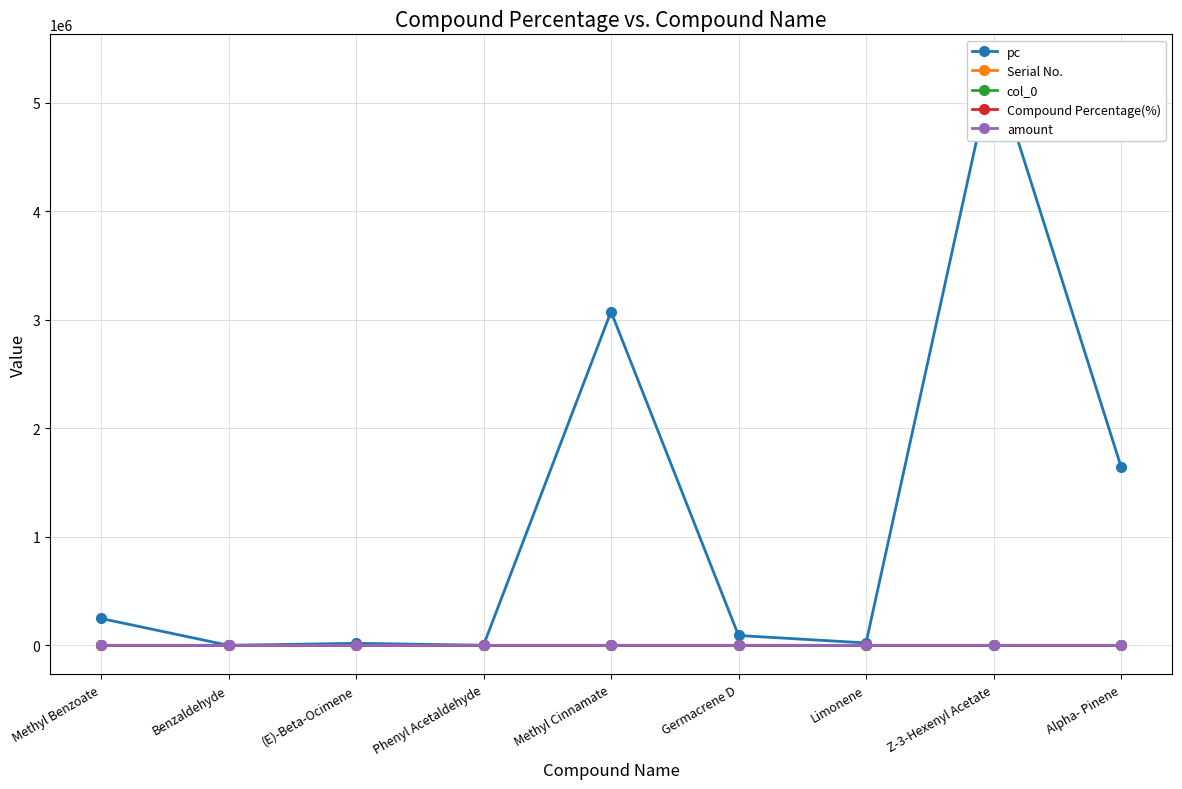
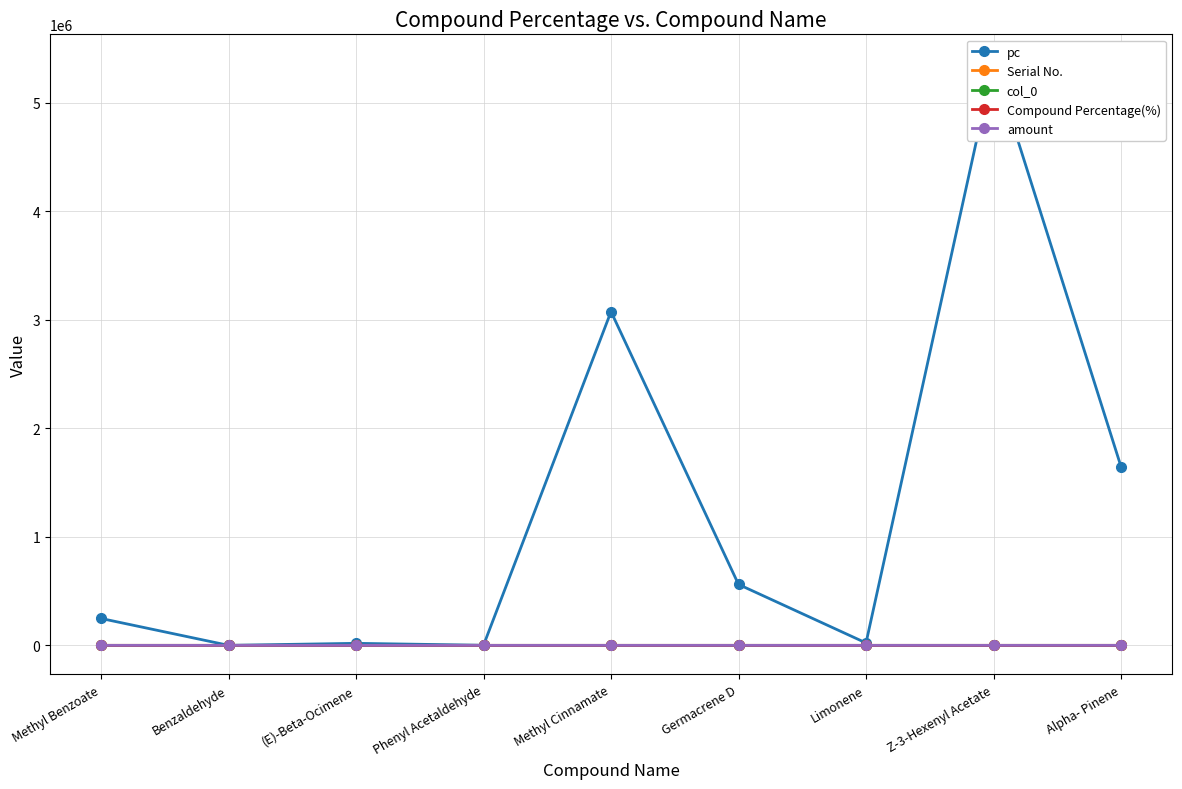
pc, Germacrene D: 90000 -> 560000
